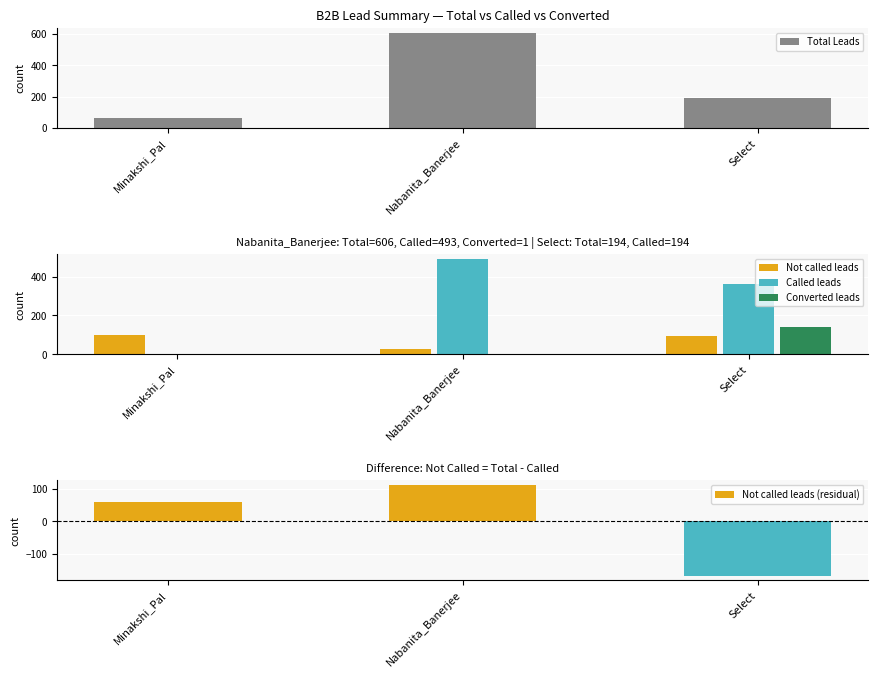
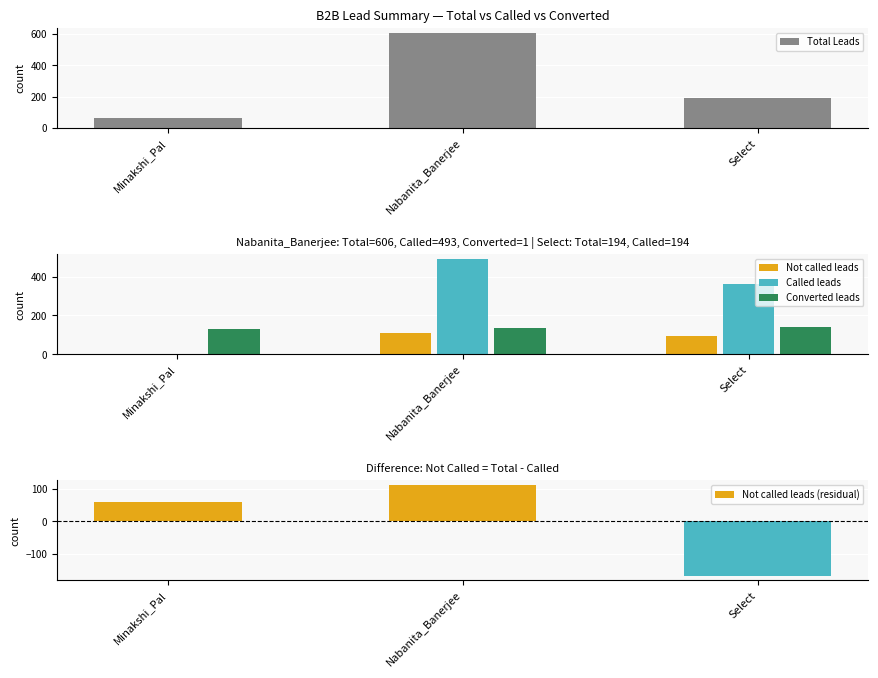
Nabanita_Banerjee: Total=606, Called=493, Converted=1 | Select: Total=194, Called=194, Not called leads, Minakshi_Pal: 100 -> 0
Nabanita_Banerjee: Total=606, Called=493, Converted=1 | Select: Total=194, Called=194, Converted leads, Minakshi_Pal: 0 -> 130
Nabanita_Banerjee: Total=606, Called=493, Converted=1 | Select: Total=194, Called=194, Not called leads, Nabanita_Banerjee: 30 -> 110
Nabanita_Banerjee: Total=606, Called=493, Converted=1 | Select: Total=194, Called=194, Converted leads, Nabanita_Banerjee: 0 -> 140
